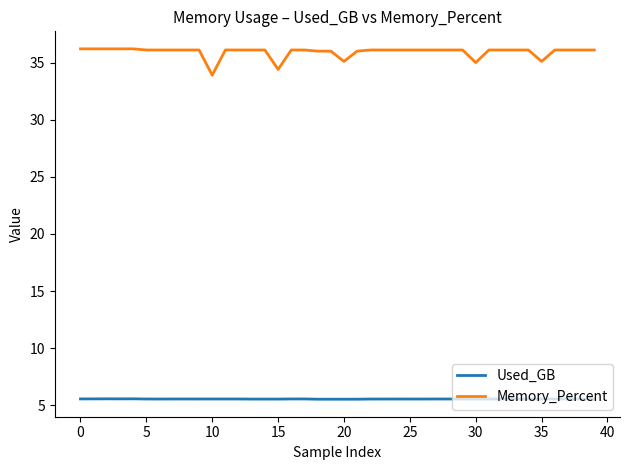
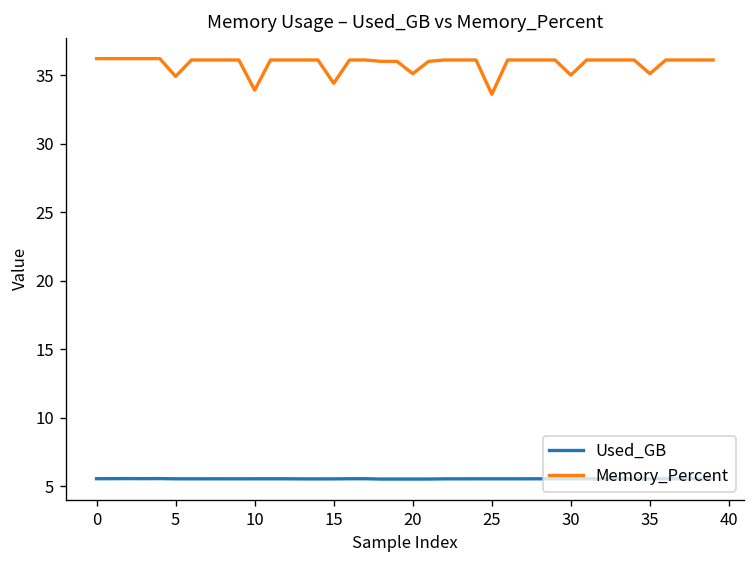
Memory_Percent, 5: 36.1 -> 34.9
Memory_Percent, 25: 36.1 -> 33.6
